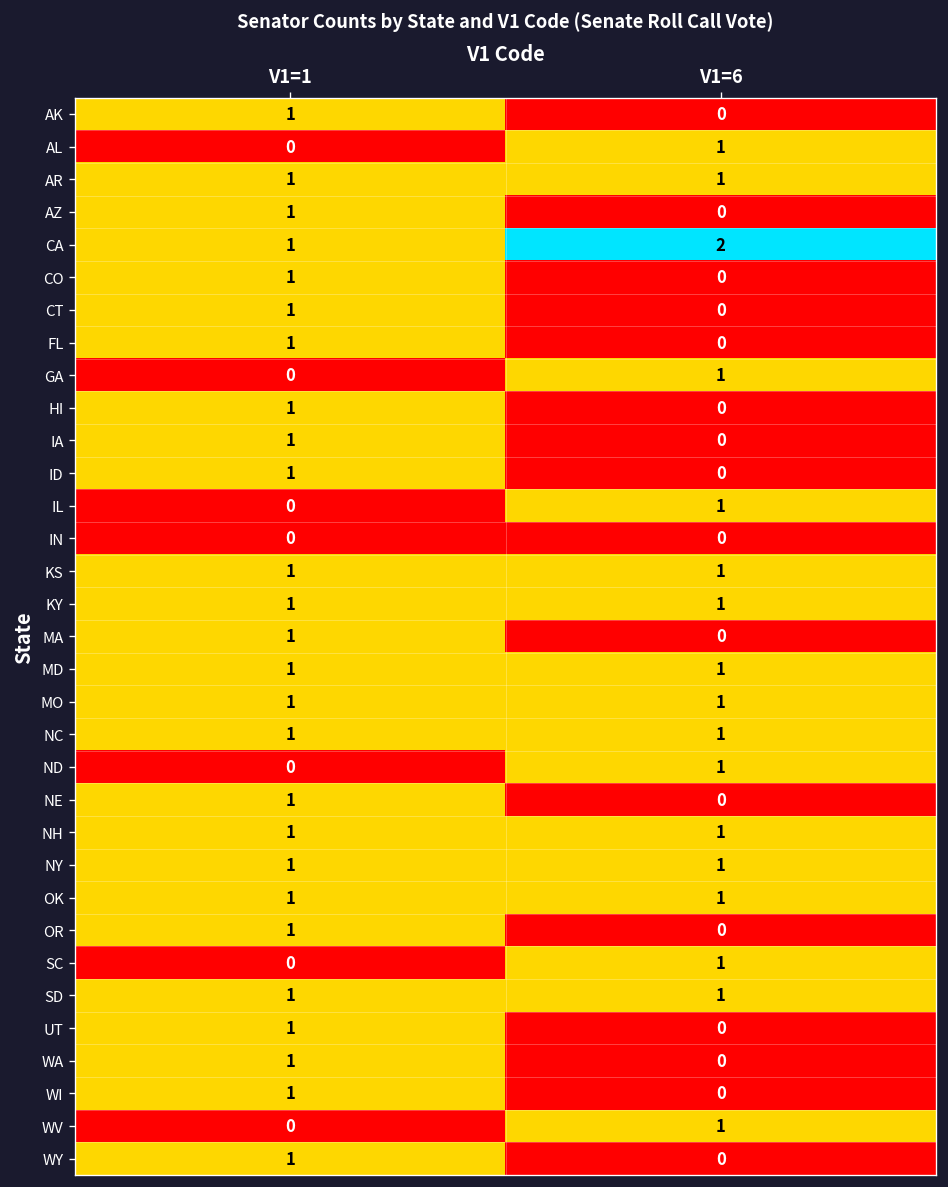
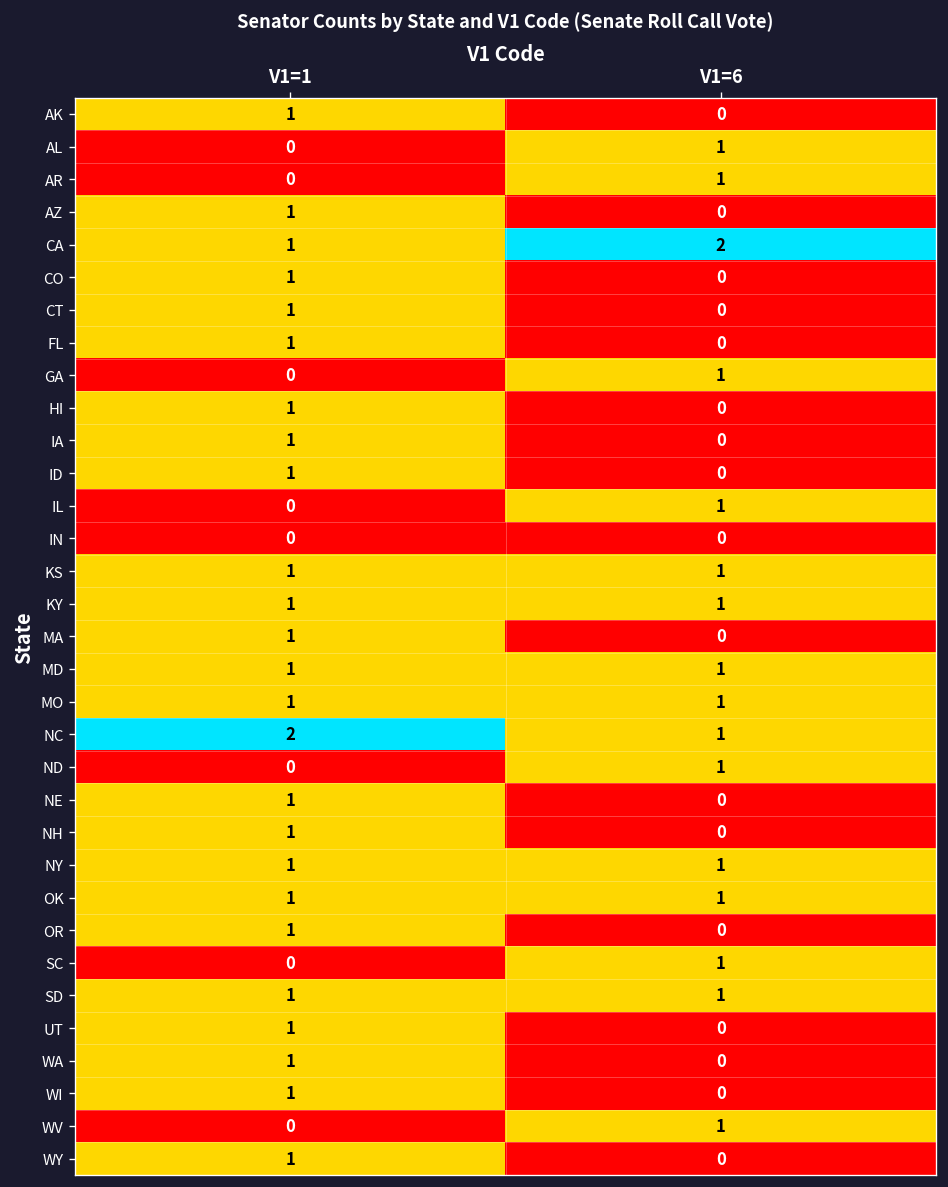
AR, V1=1: 1 -> 0
NC, V1=1: 1 -> 2
NH, V1=6: 1 -> 0
